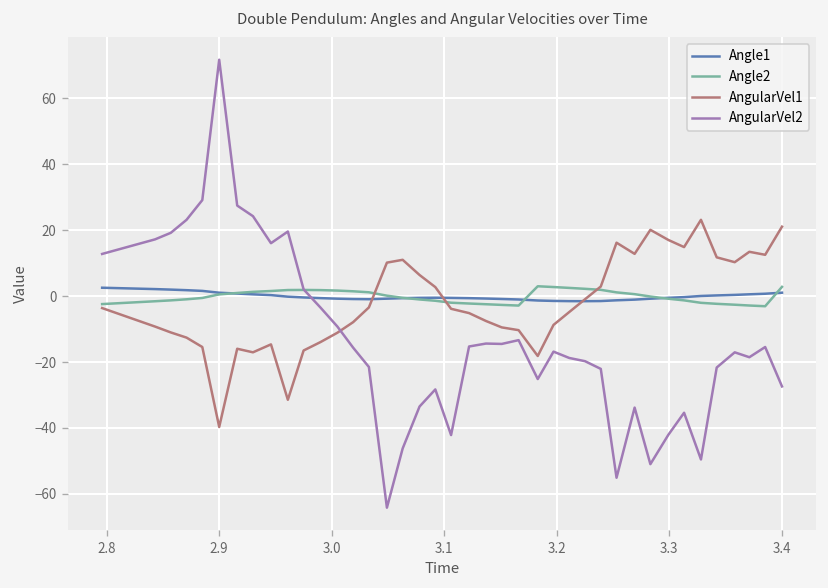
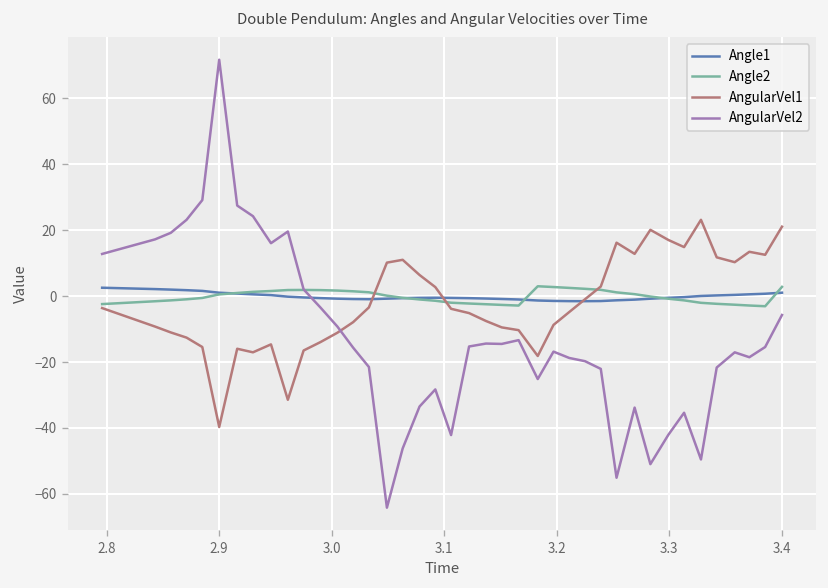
AngularVel2, 3.4: -27 -> -6
